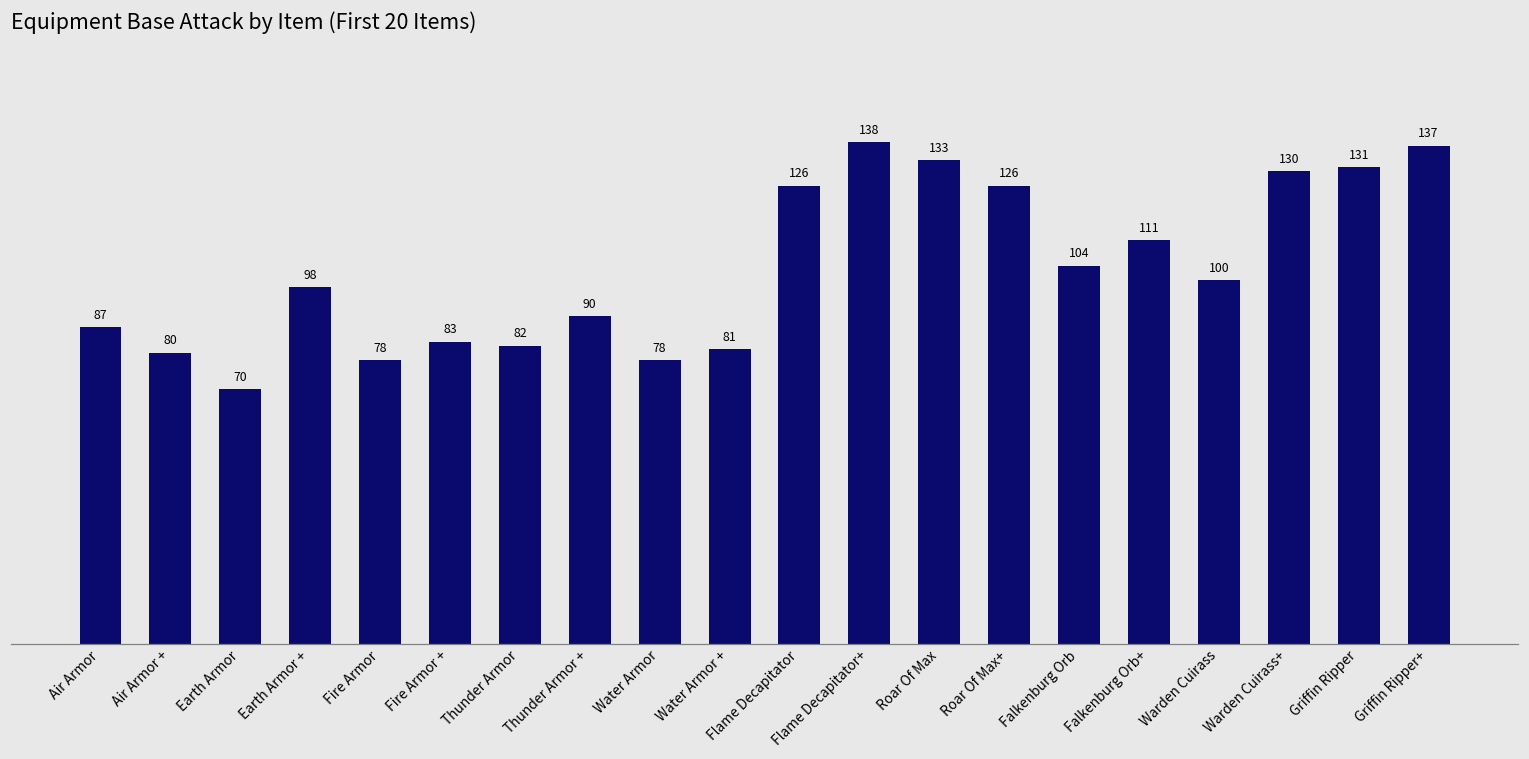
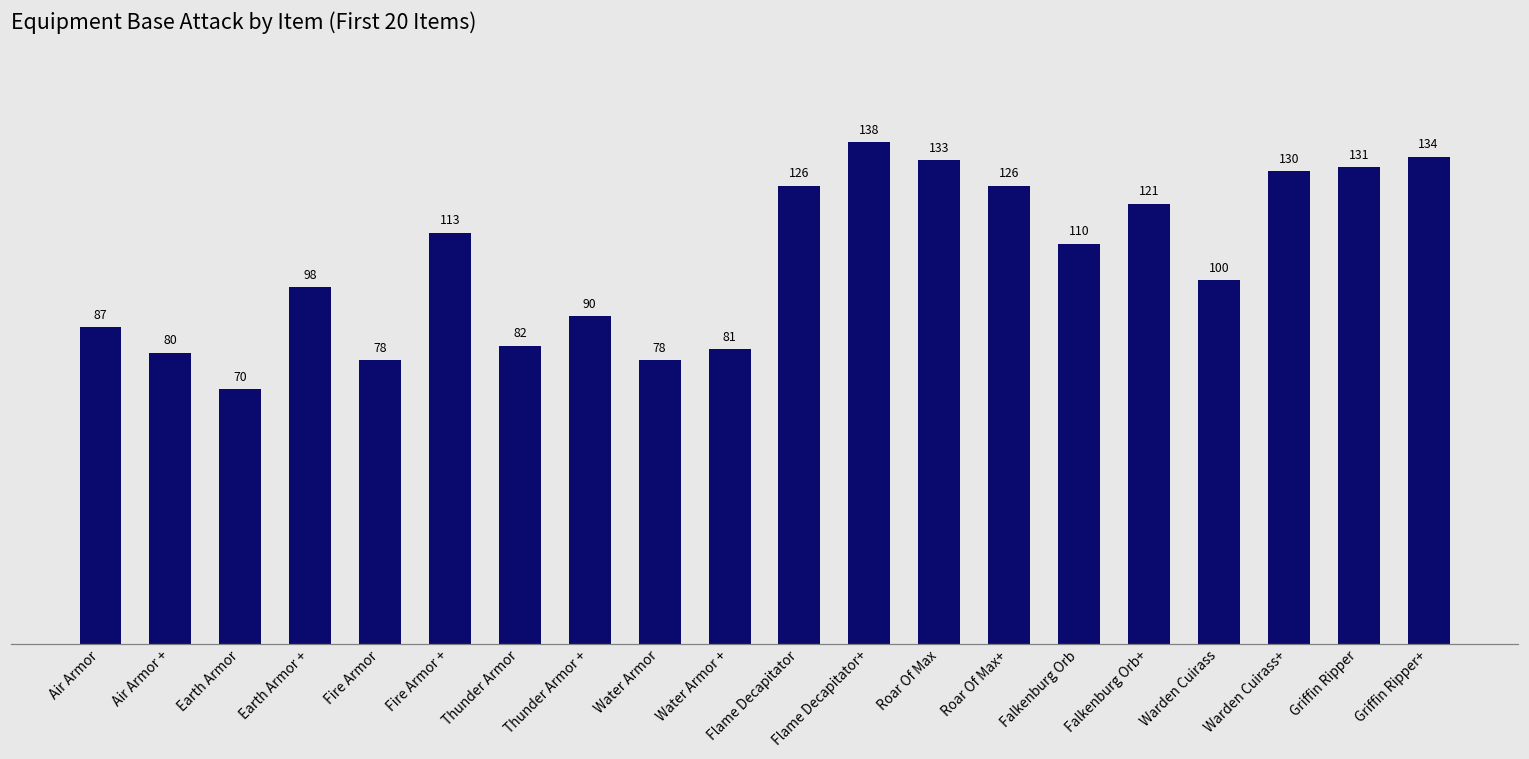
Fire Armor +: 83 -> 113
Falkenburg Orb: 104 -> 110
Falkenburg Orb+: 111 -> 121
Griffin Ripper+: 137 -> 134
